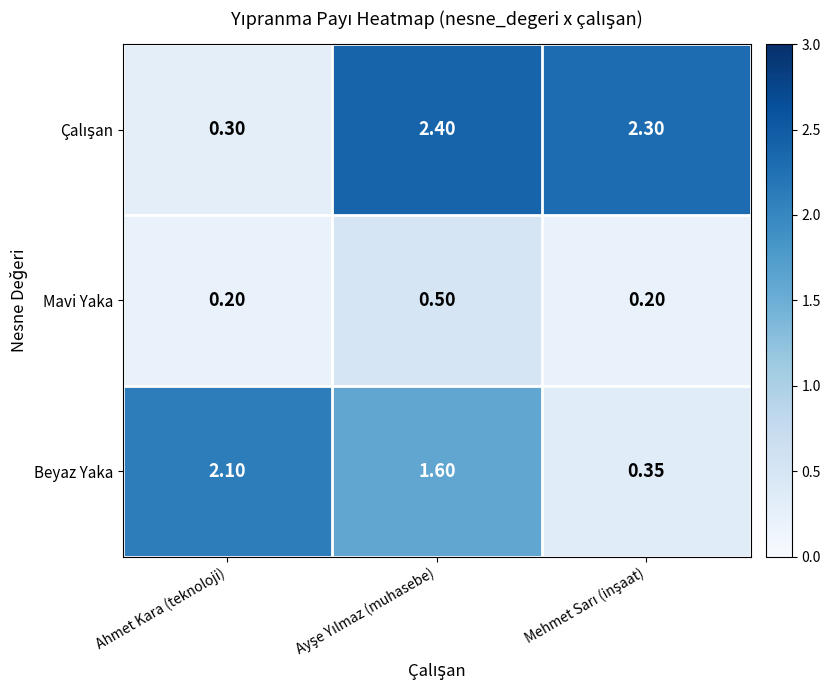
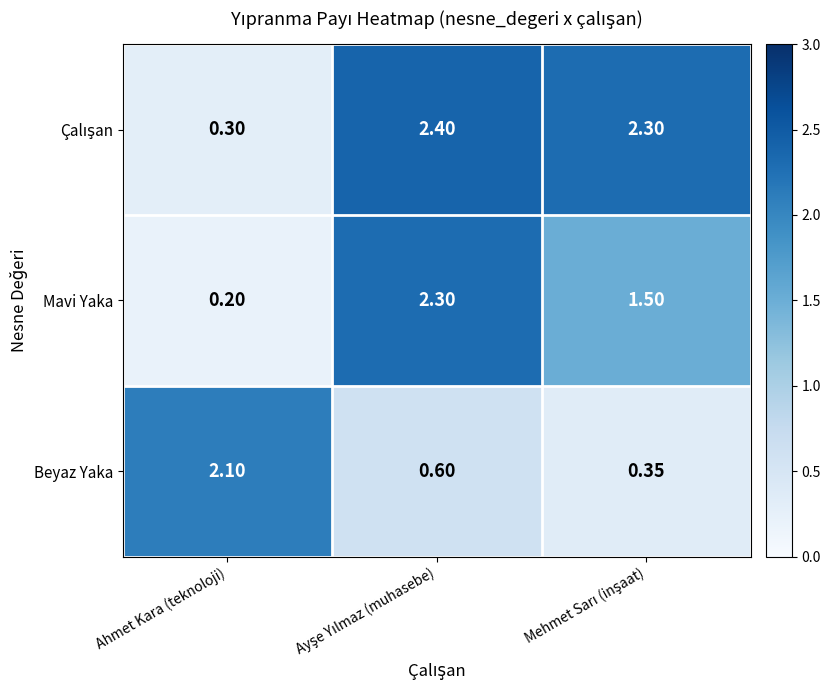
Mavi Yaka, Ayşe Yılmaz (muhasebe): 0.50 -> 2.30
Mavi Yaka, Mehmet Sarı (inşaat): 0.20 -> 1.50
Beyaz Yaka, Ayşe Yılmaz (muhasebe): 1.60 -> 0.60
